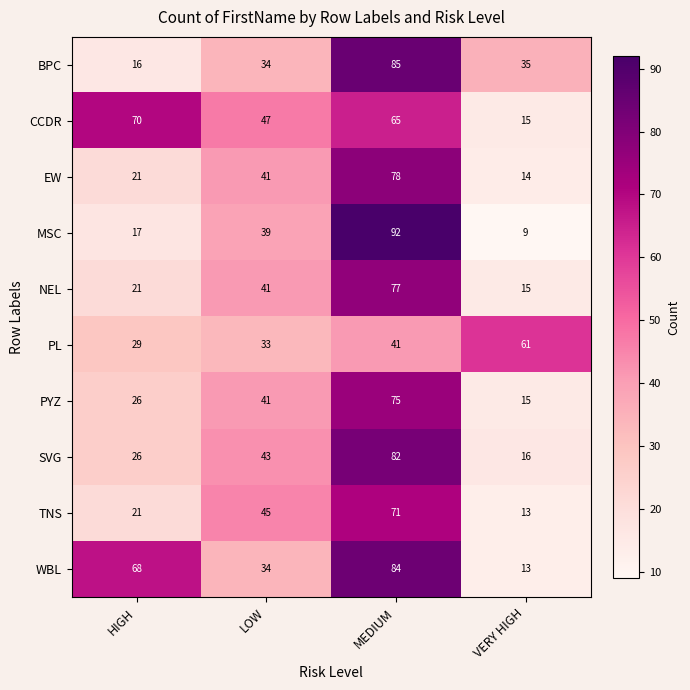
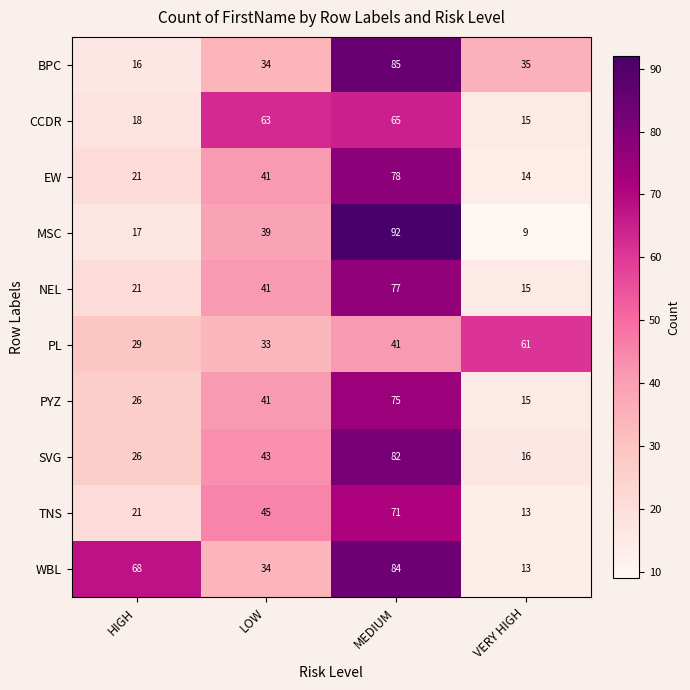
CCDR, HIGH: 70 -> 18
CCDR, LOW: 47 -> 63
